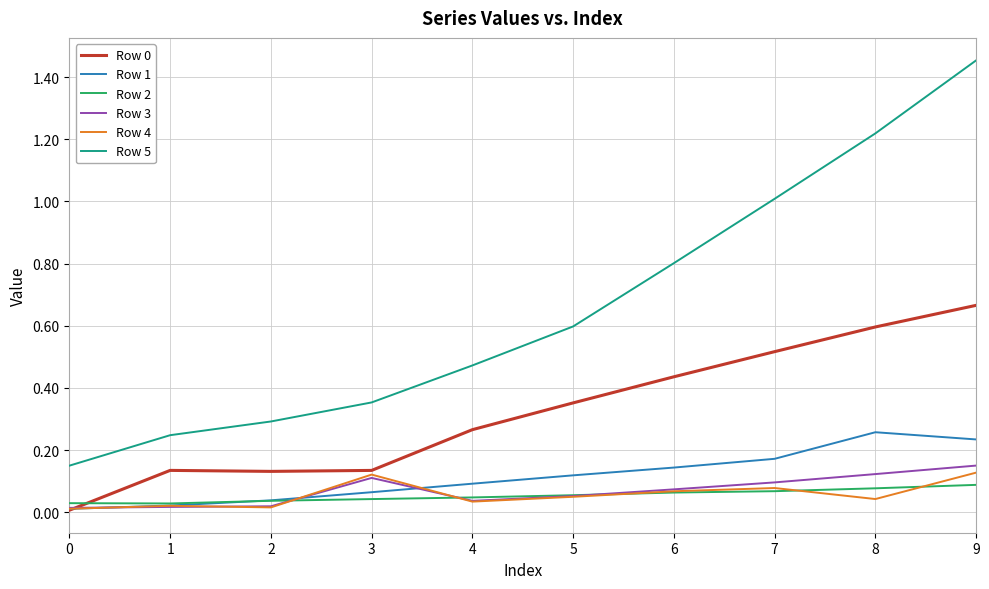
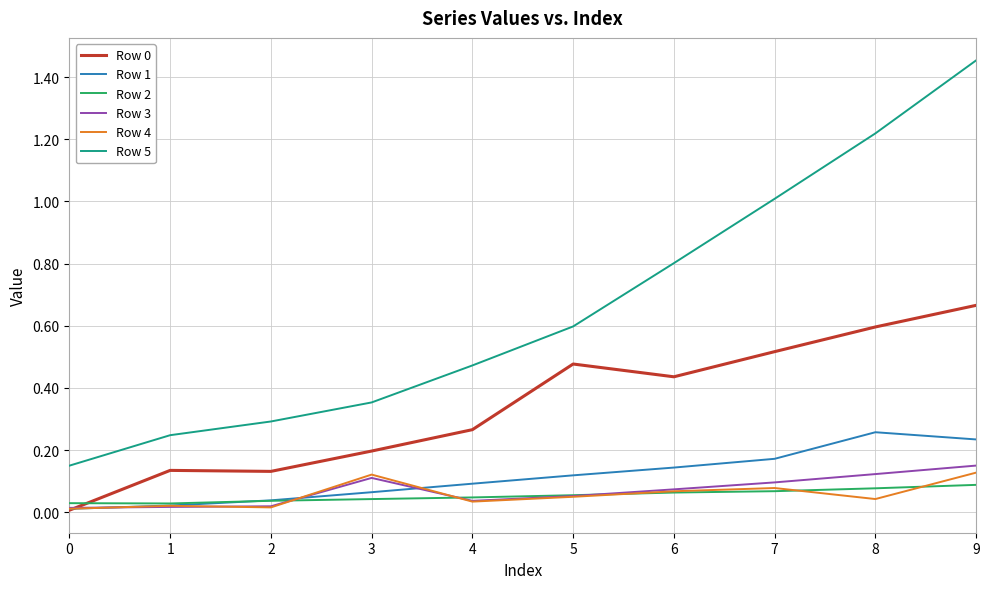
Row 0, 3: 0.13 -> 0.20
Row 0, 5: 0.35 -> 0.48
